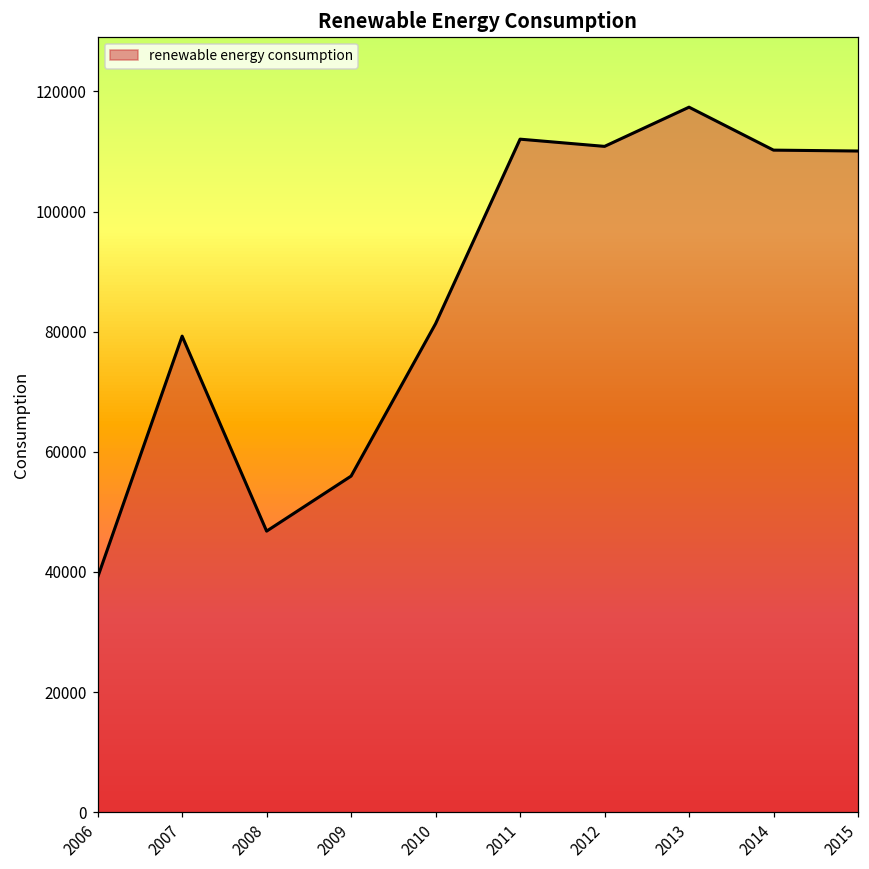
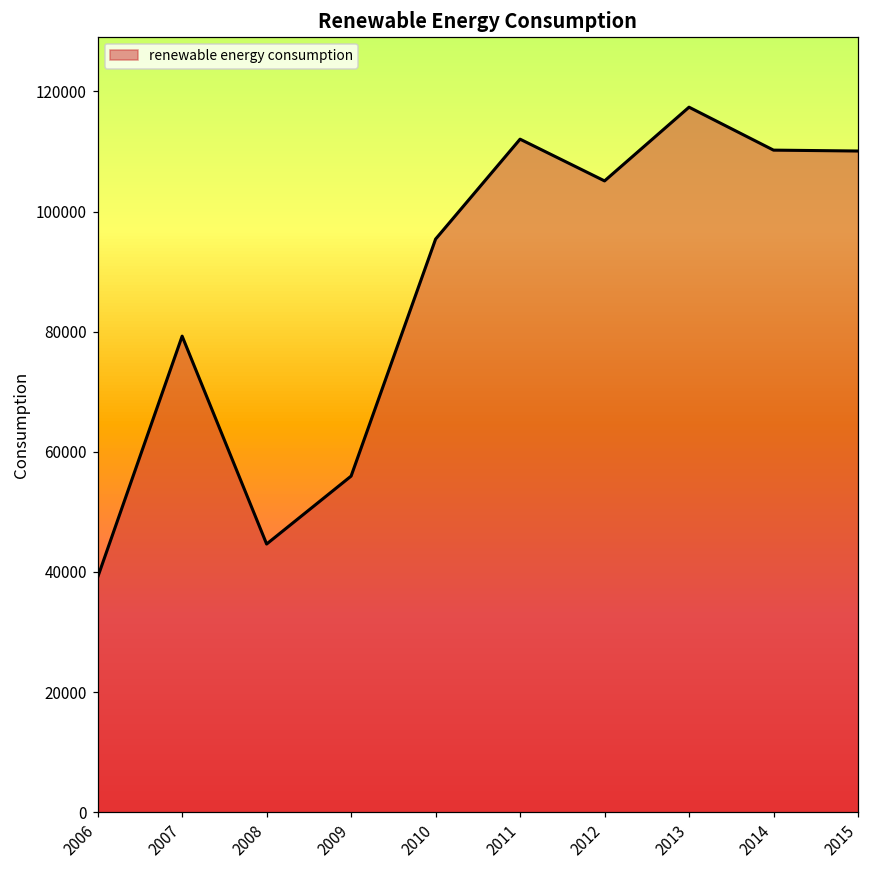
2008: 47000 -> 45000
2010: 81000 -> 95000
2012: 111000 -> 105000
